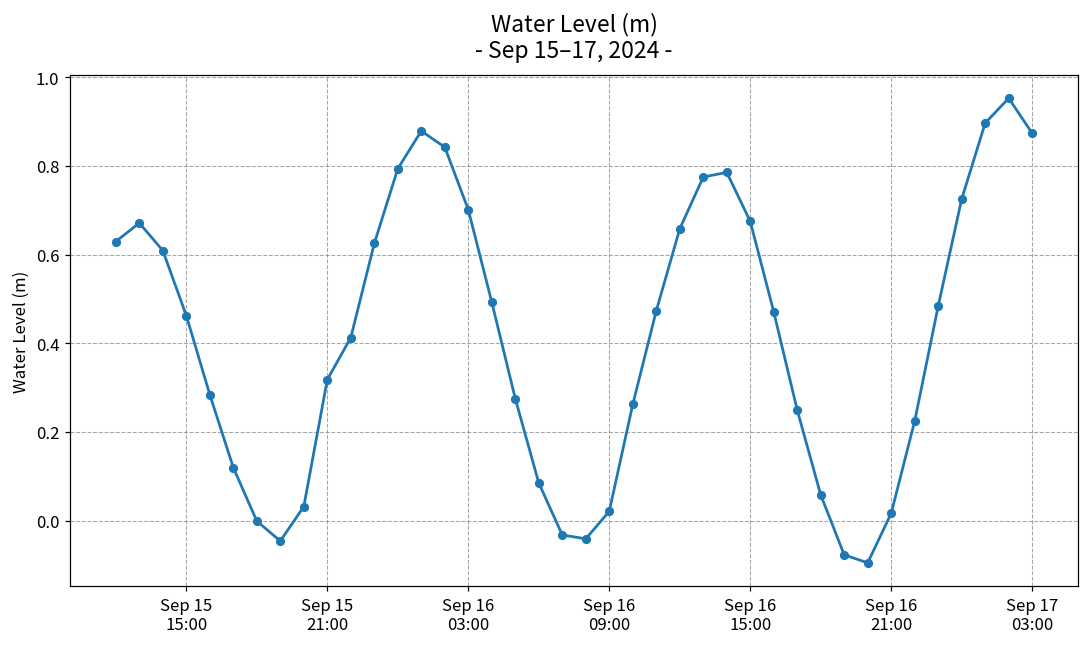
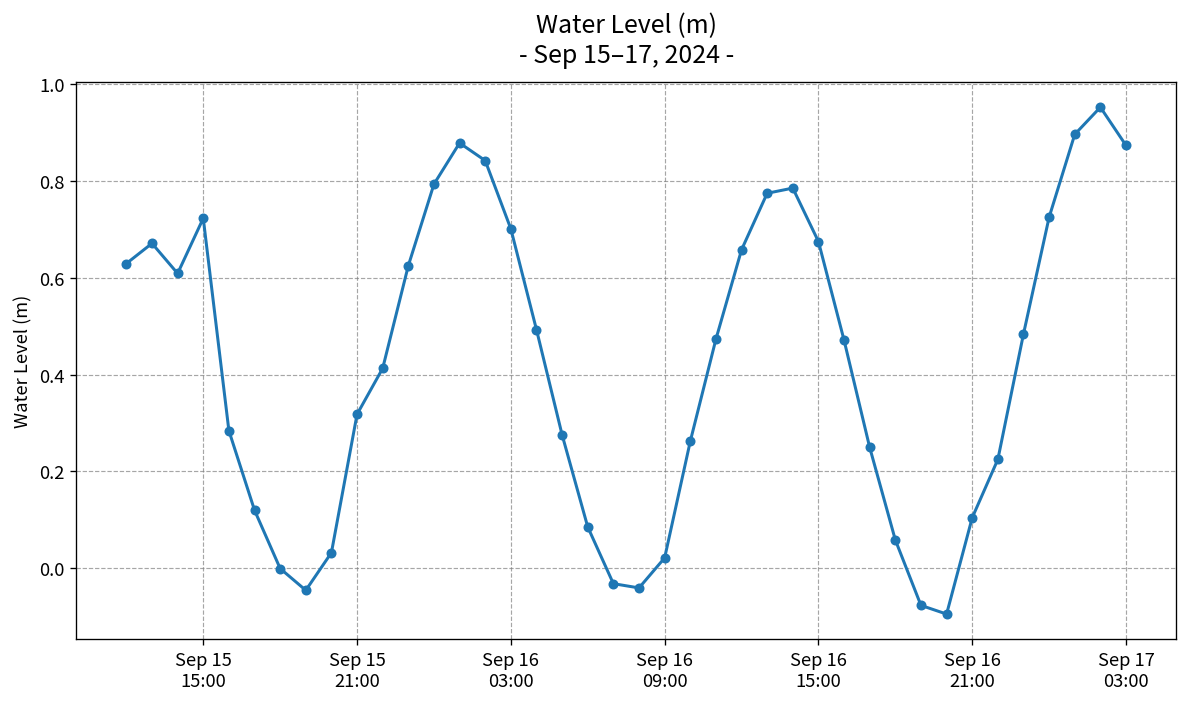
Sep 15 15:00: 0.46 -> 0.72
Sep 16 21:00: 0.02 -> 0.10
